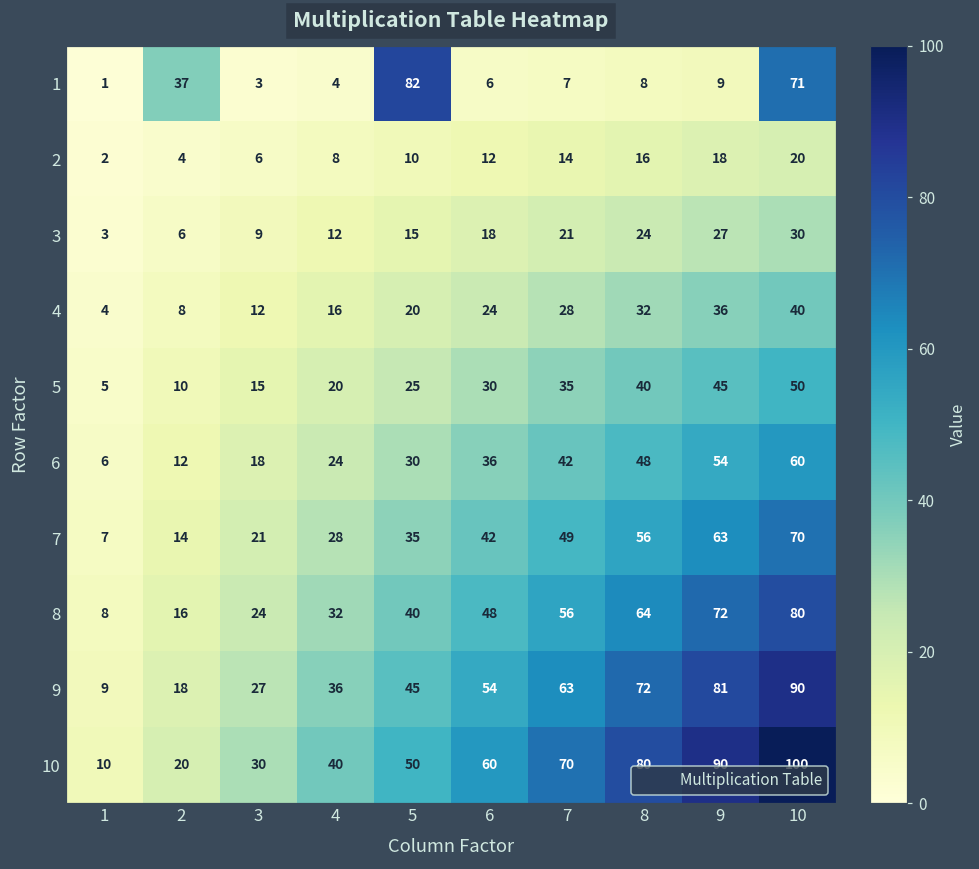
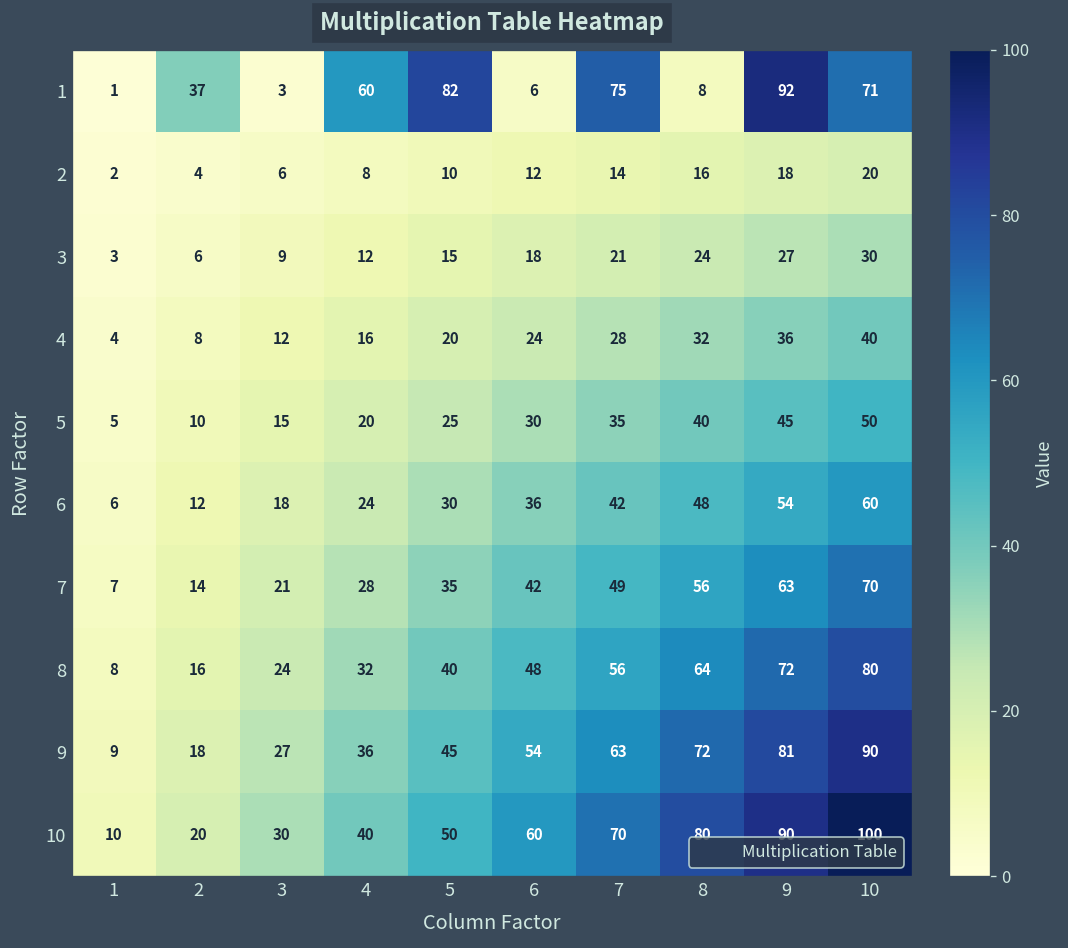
1, 4: 4 -> 60
1, 7: 7 -> 75
1, 9: 9 -> 92
